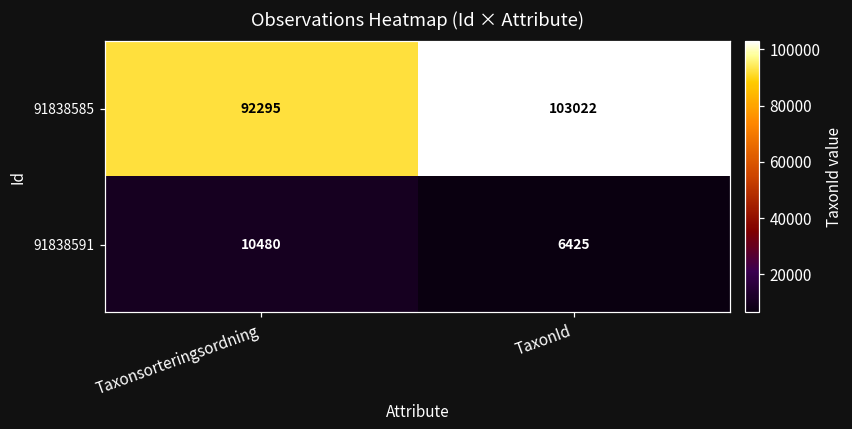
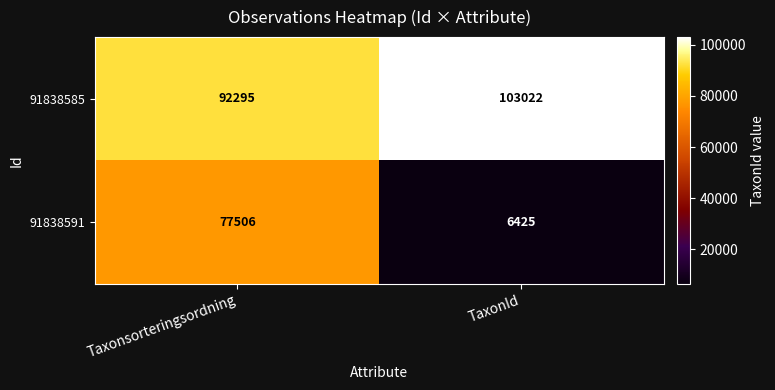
91838591, Taxonsorteringsordning: 10480 -> 77506
